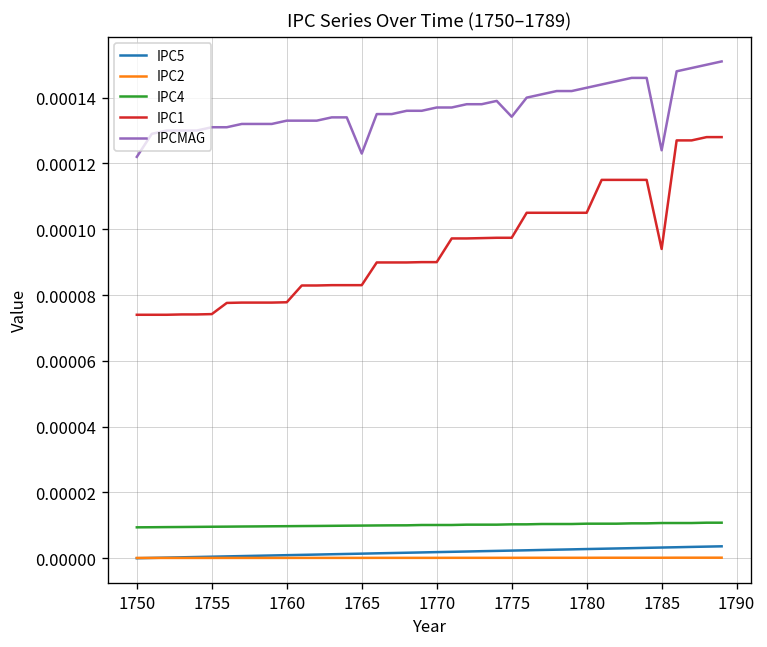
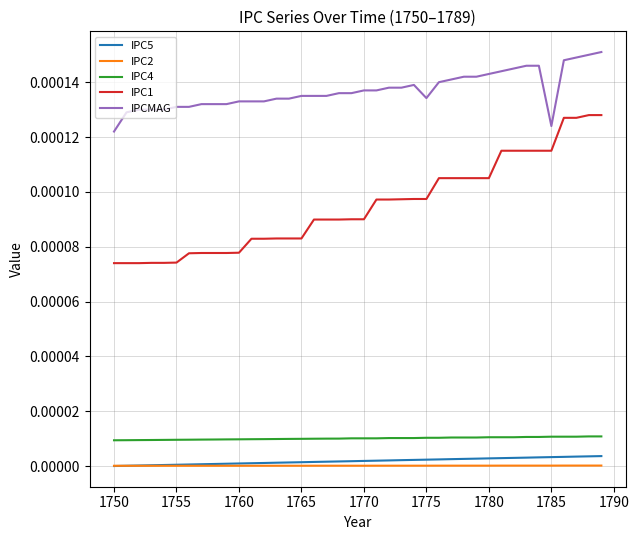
IPCMAG, 1765: 0.000123 -> 0.000135
IPC1, 1785: 0.000094 -> 0.000115
